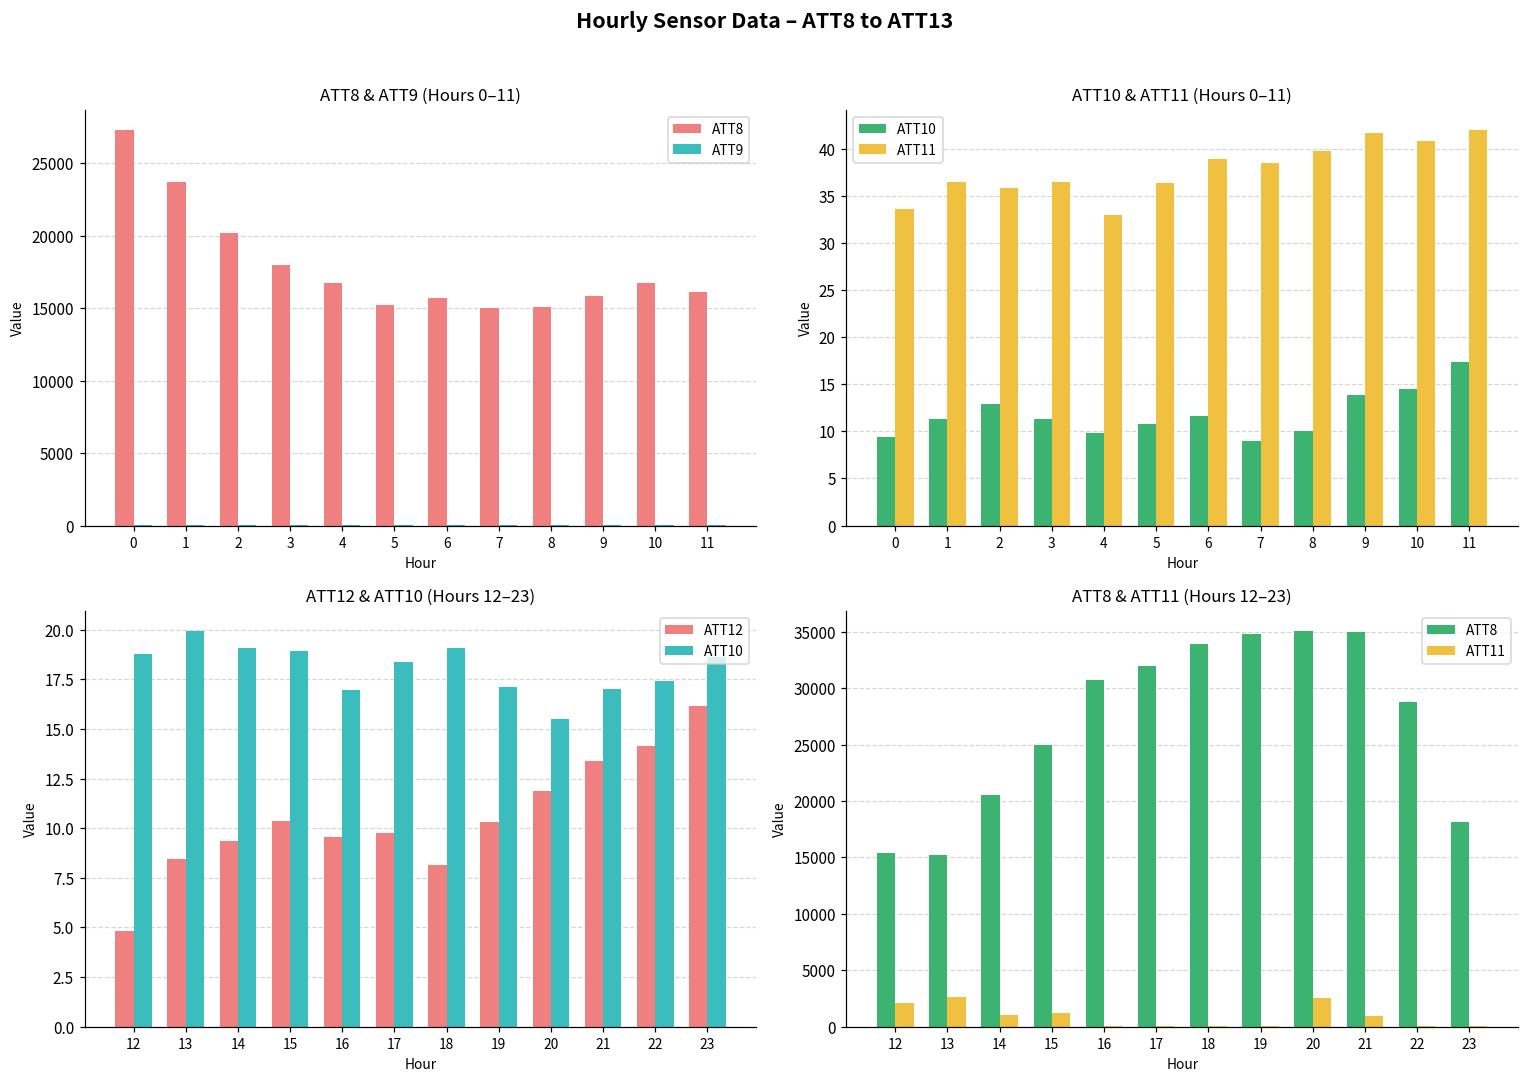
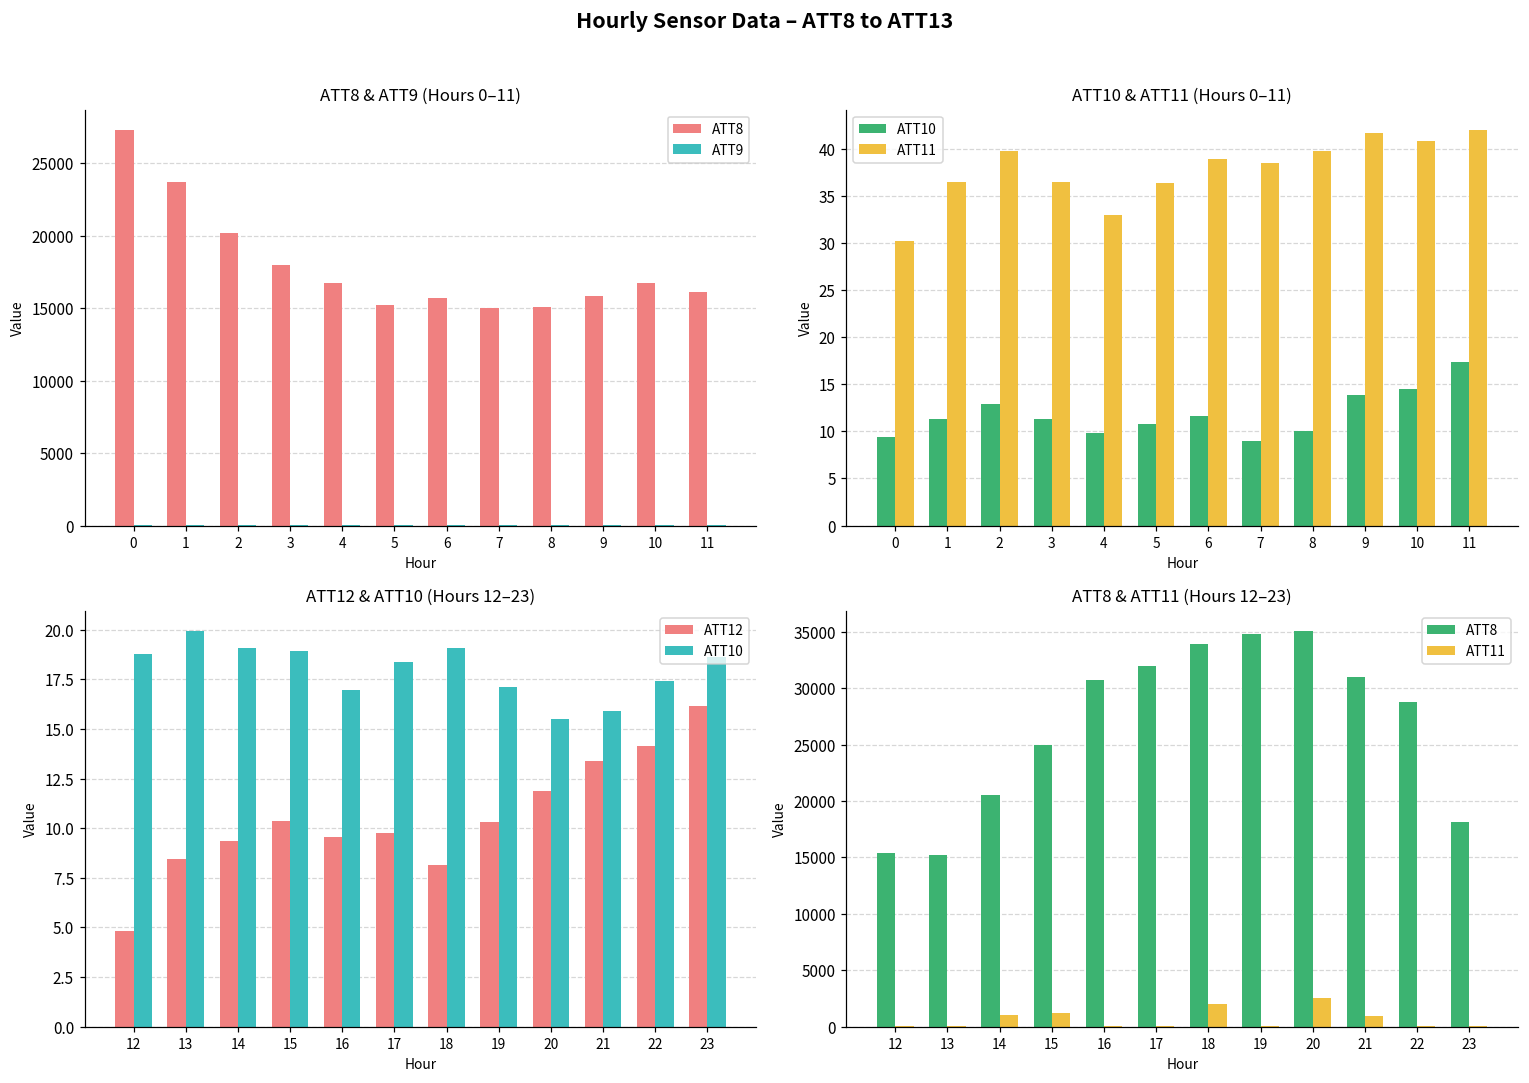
ATT10 & ATT11 (Hours 0–11), ATT11, 0: 34 -> 30
ATT10 & ATT11 (Hours 0–11), ATT11, 2: 36 -> 40
ATT12 & ATT10 (Hours 12–23), ATT10, 21: 17.0 -> 15.9
ATT8 & ATT11 (Hours 12–23), ATT11, 12: 2100 -> 0
ATT8 & ATT11 (Hours 12–23), ATT11, 13: 2700 -> 0
ATT8 & ATT11 (Hours 12–23), ATT11, 18: 0 -> 2000
ATT8 & ATT11 (Hours 12–23), ATT8, 21: 35000 -> 31000
